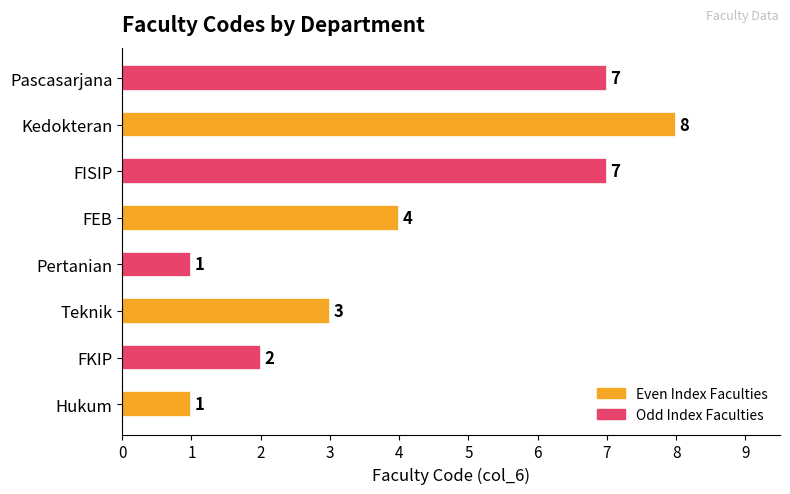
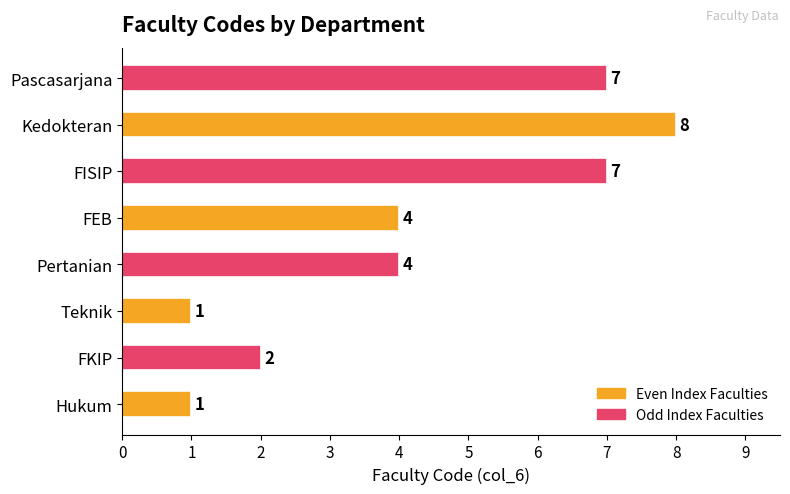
Pertanian: 1 -> 4
Teknik: 3 -> 1
